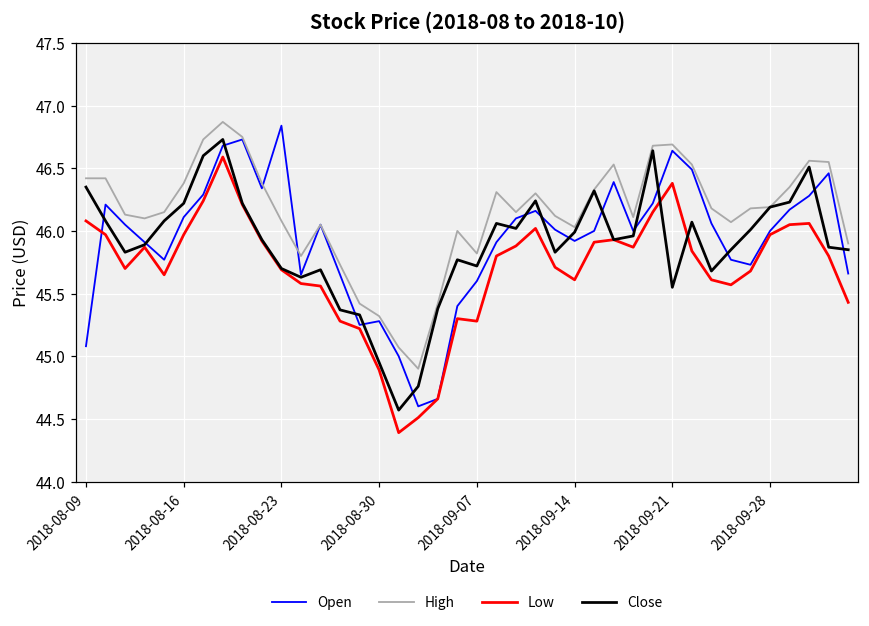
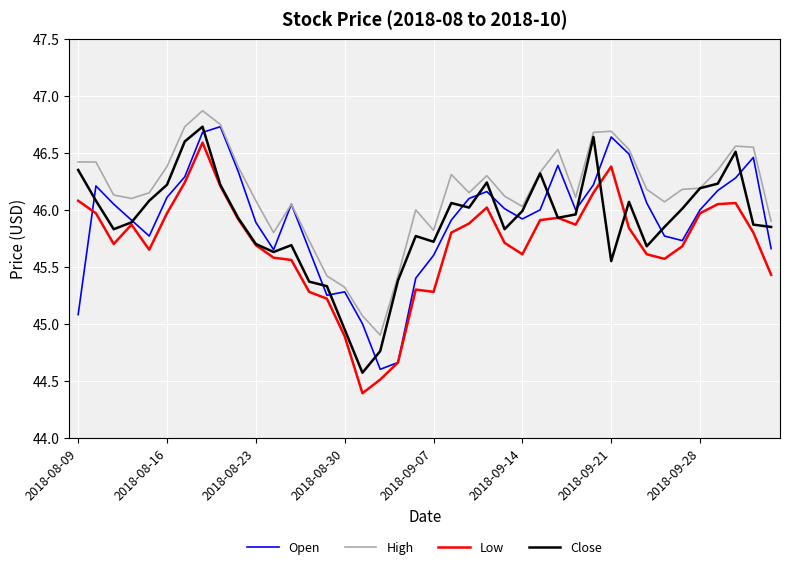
Open, 2018-08-23: 46.84 -> 45.89
